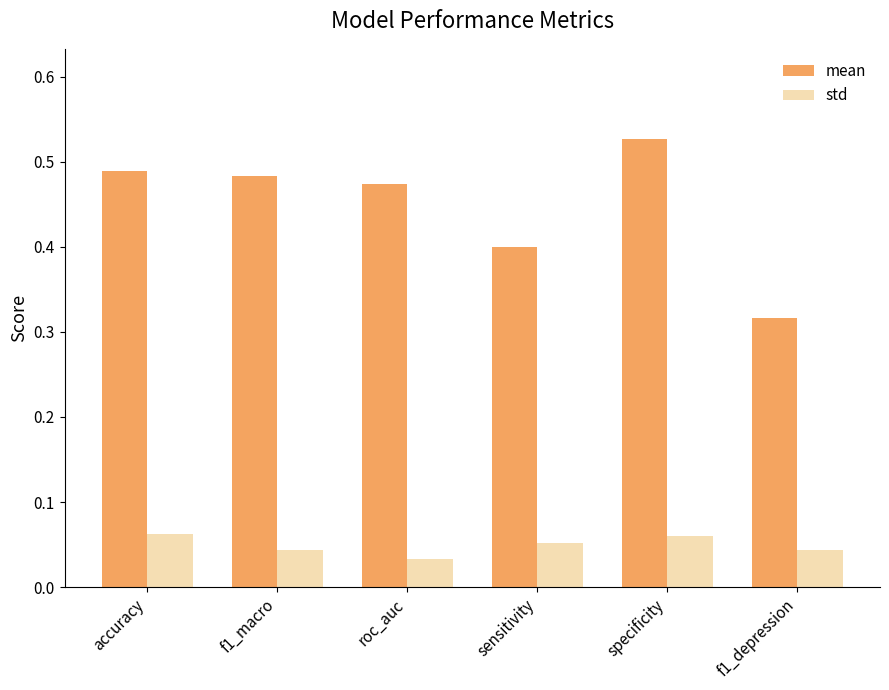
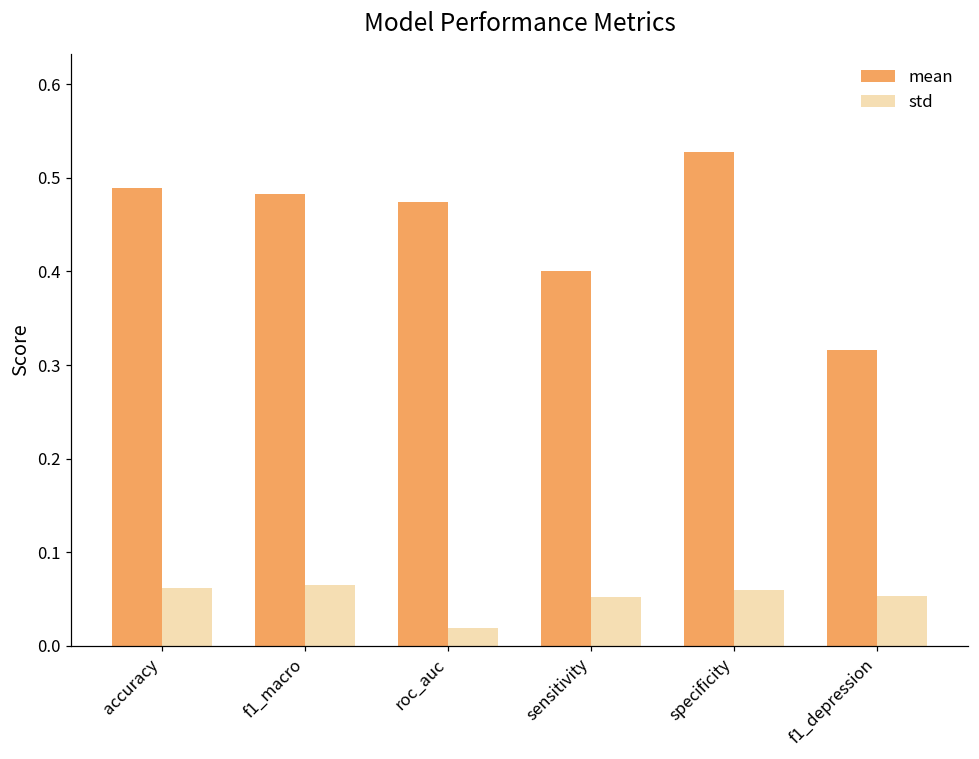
std, f1_macro: 0.04 -> 0.06
std, roc_auc: 0.03 -> 0.02
std, f1_depression: 0.04 -> 0.05
